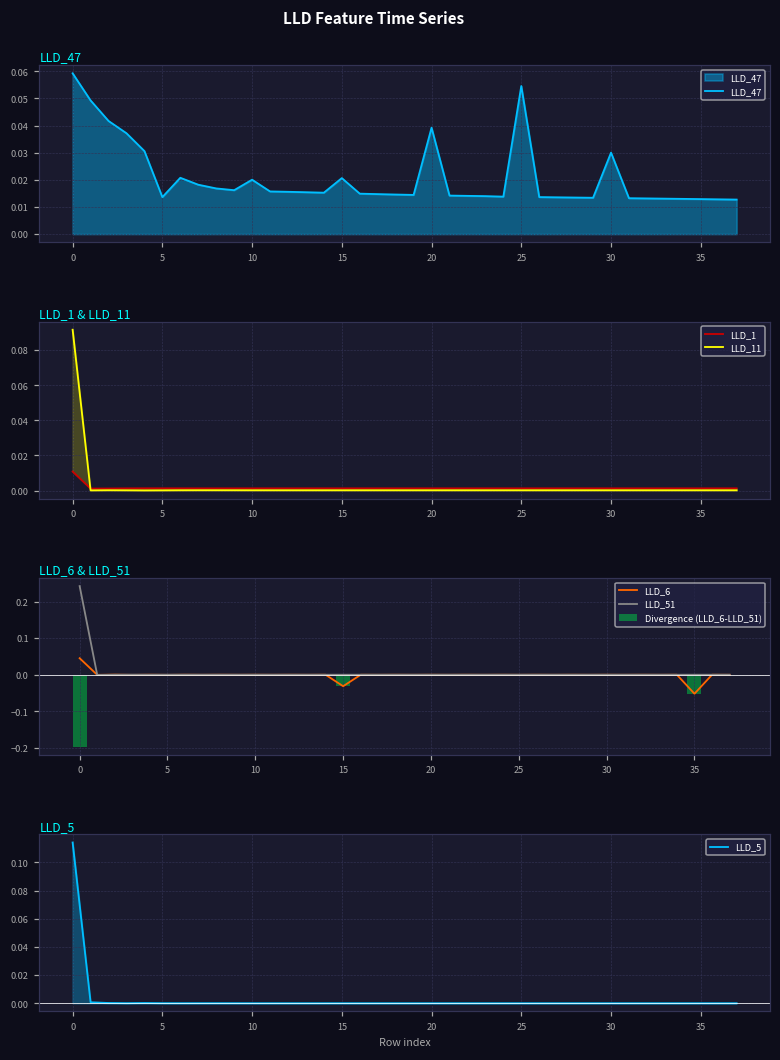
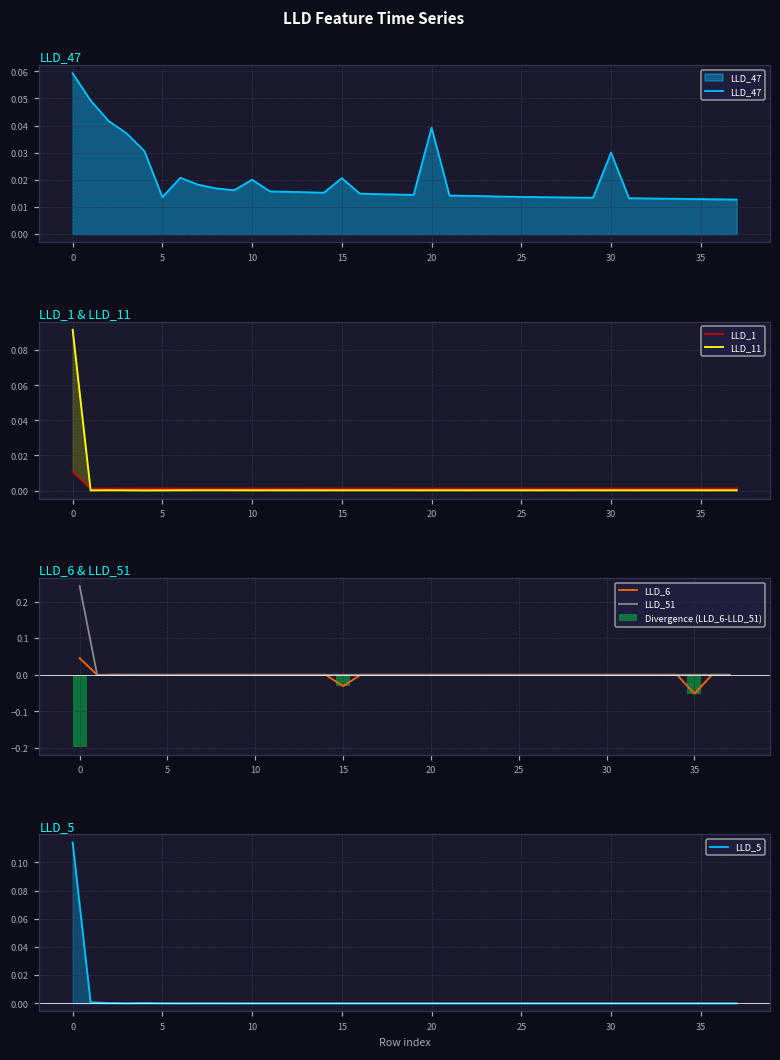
LLD_47, 25: 0.055 -> 0.014
